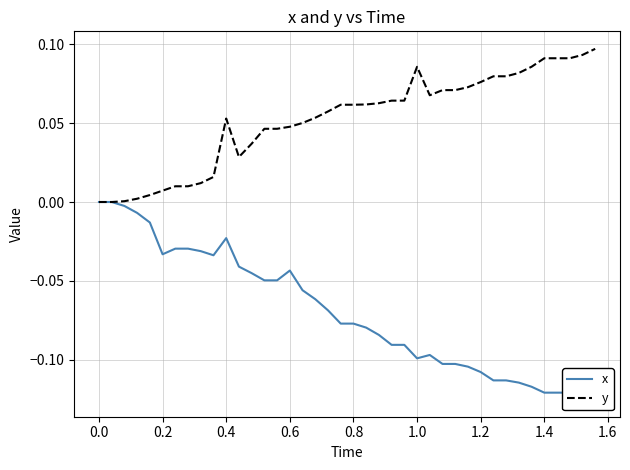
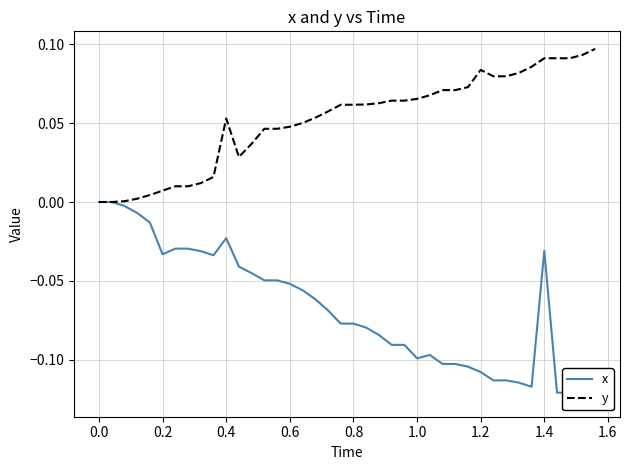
x, 0.6: -0.043 -> -0.052
y, 1.0: 0.086 -> 0.065
y, 1.2: 0.076 -> 0.084
x, 1.4: -0.121 -> -0.031
